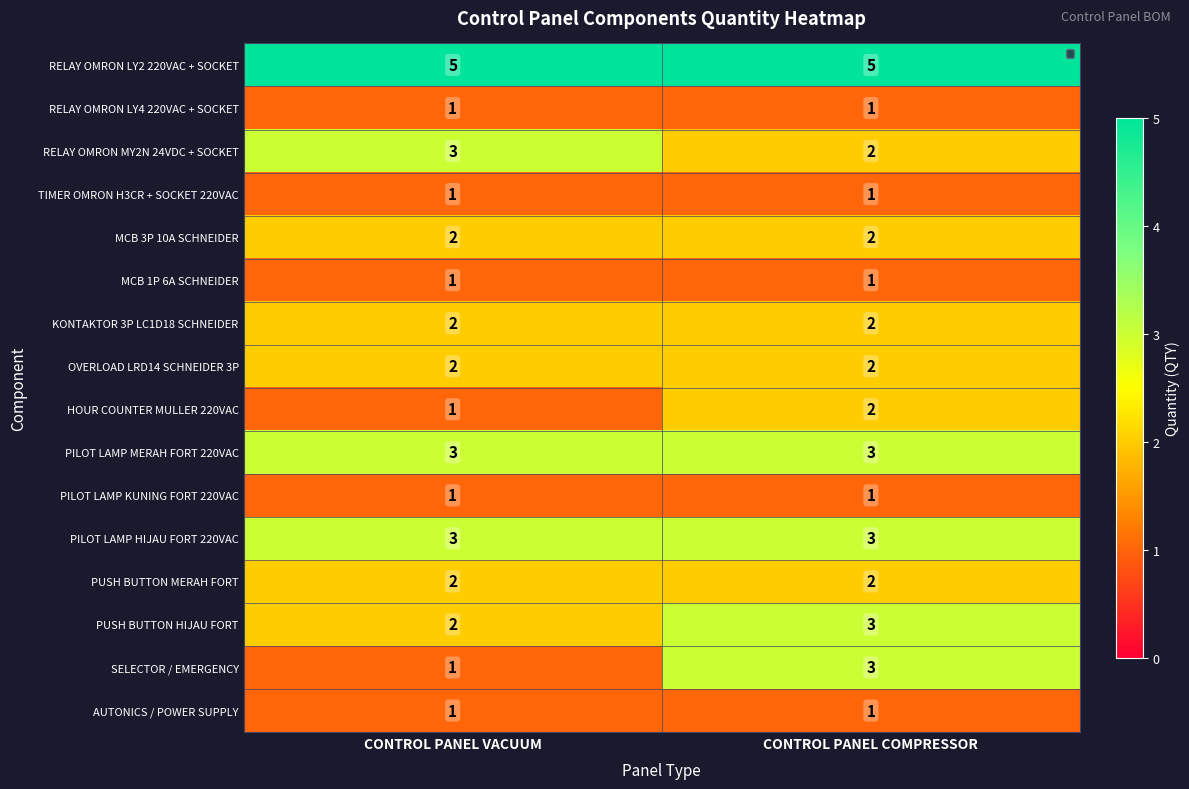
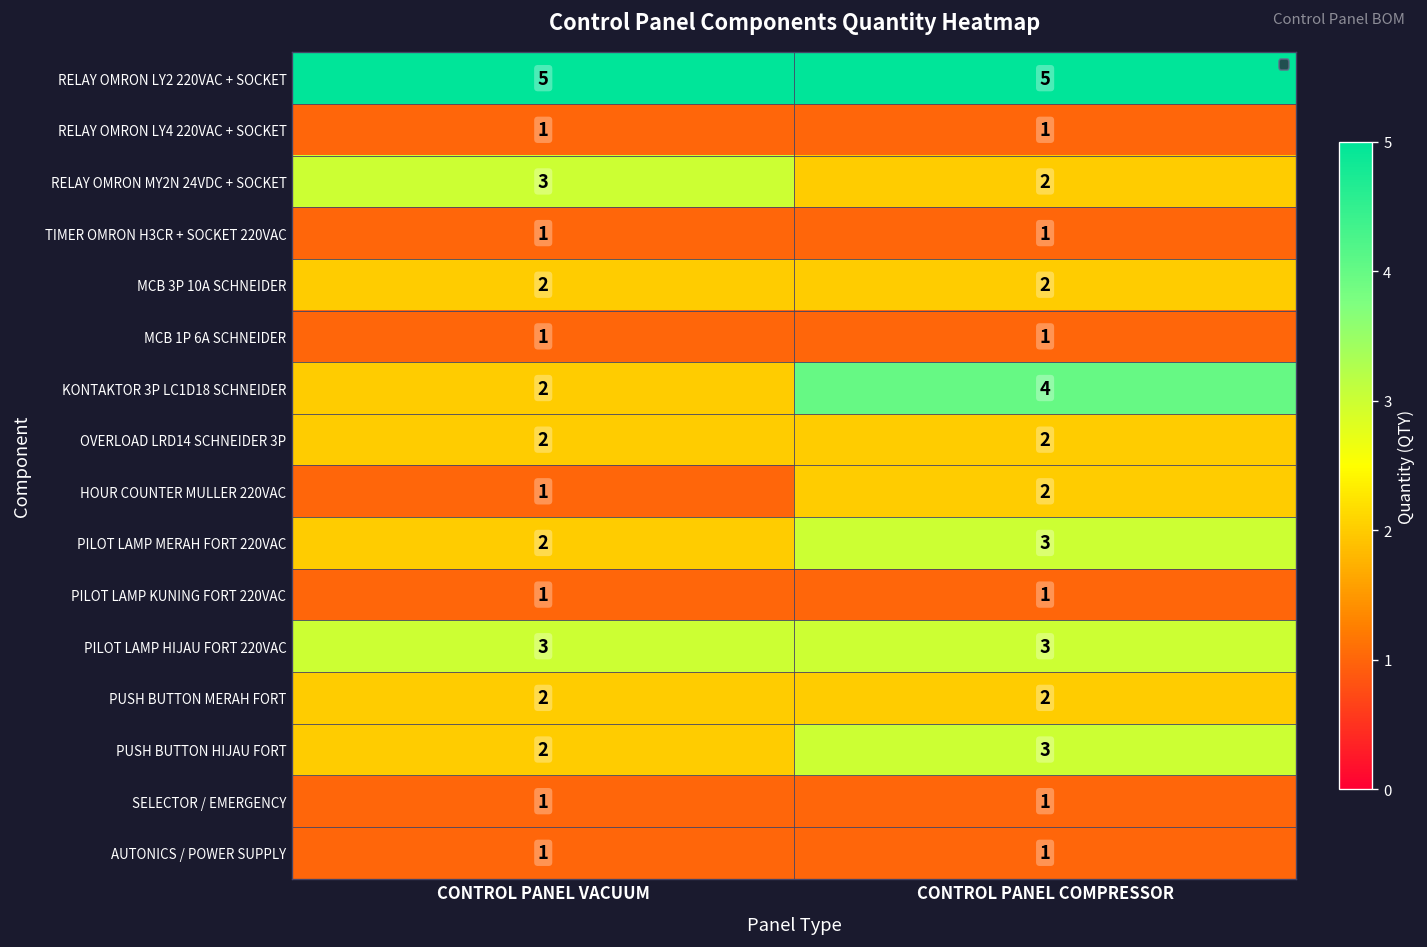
KONTAKTOR 3P LC1D18 SCHNEIDER, CONTROL PANEL COMPRESSOR: 2 -> 4
PILOT LAMP MERAH FORT 220VAC, CONTROL PANEL VACUUM: 3 -> 2
SELECTOR / EMERGENCY, CONTROL PANEL COMPRESSOR: 3 -> 1
